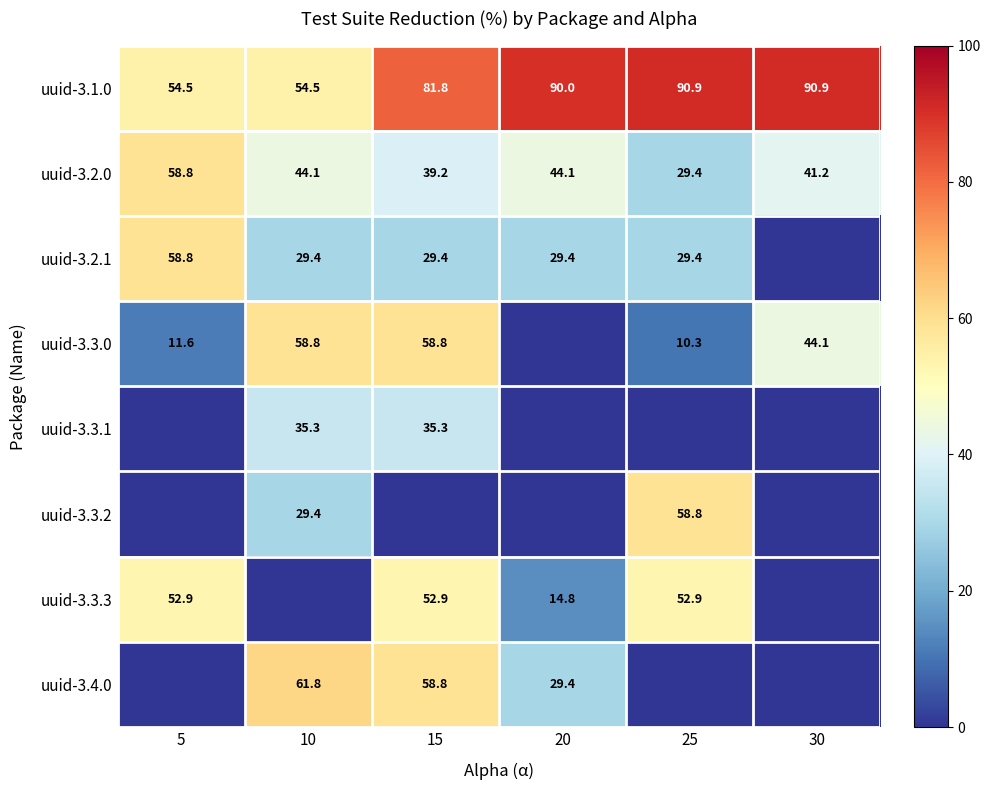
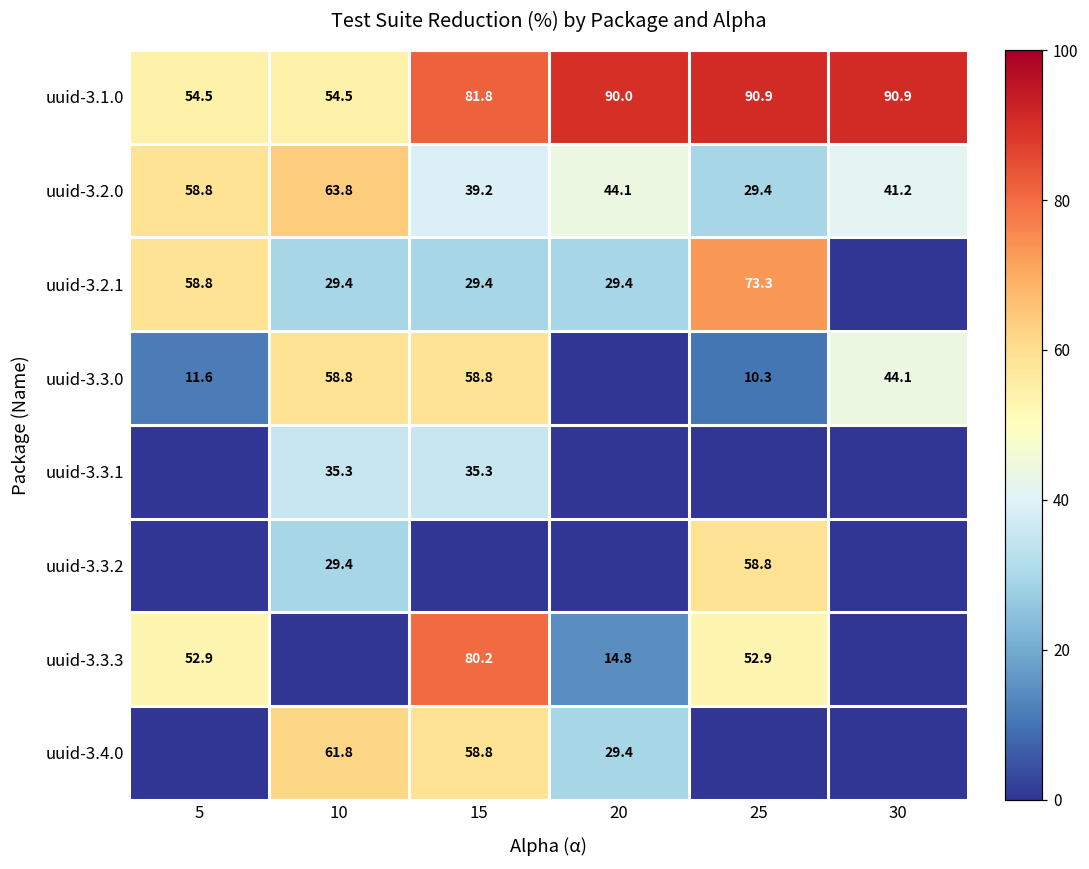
uuid-3.2.0, 10: 44.1 -> 63.8
uuid-3.2.1, 25: 29.4 -> 73.3
uuid-3.3.3, 15: 52.9 -> 80.2
